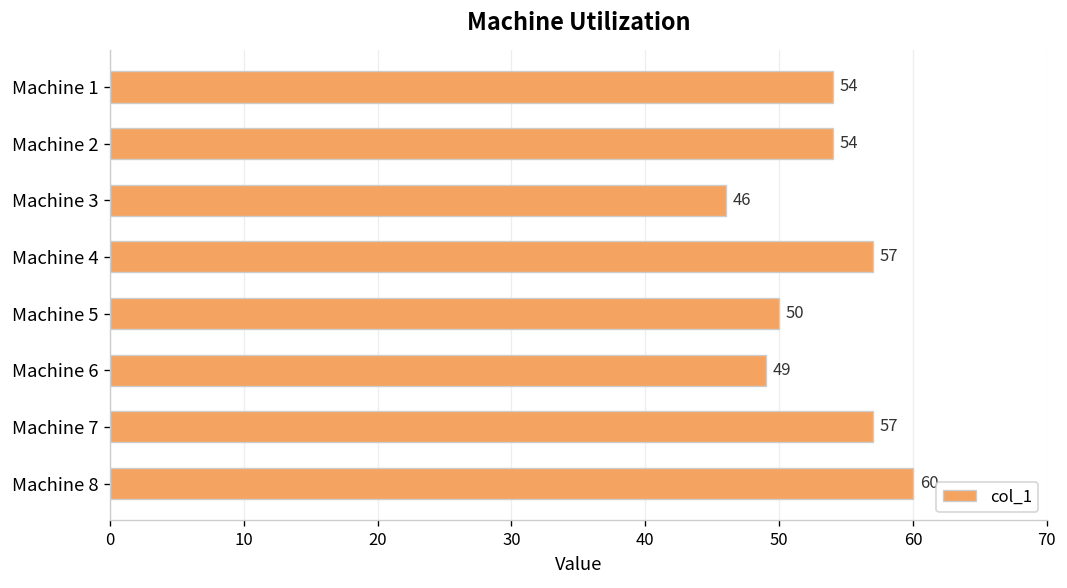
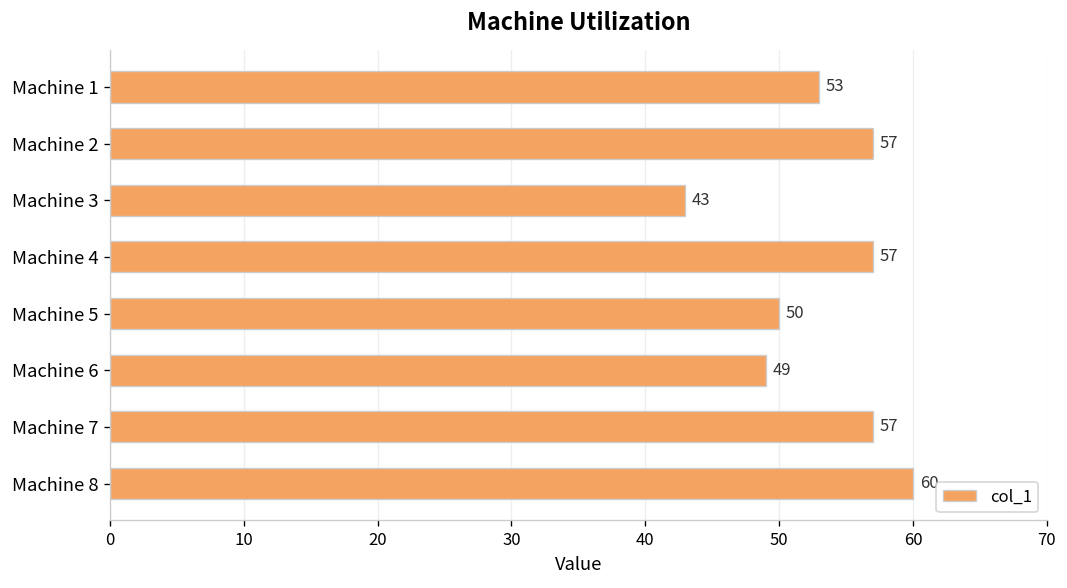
Machine 1: 54 -> 53
Machine 2: 54 -> 57
Machine 3: 46 -> 43
